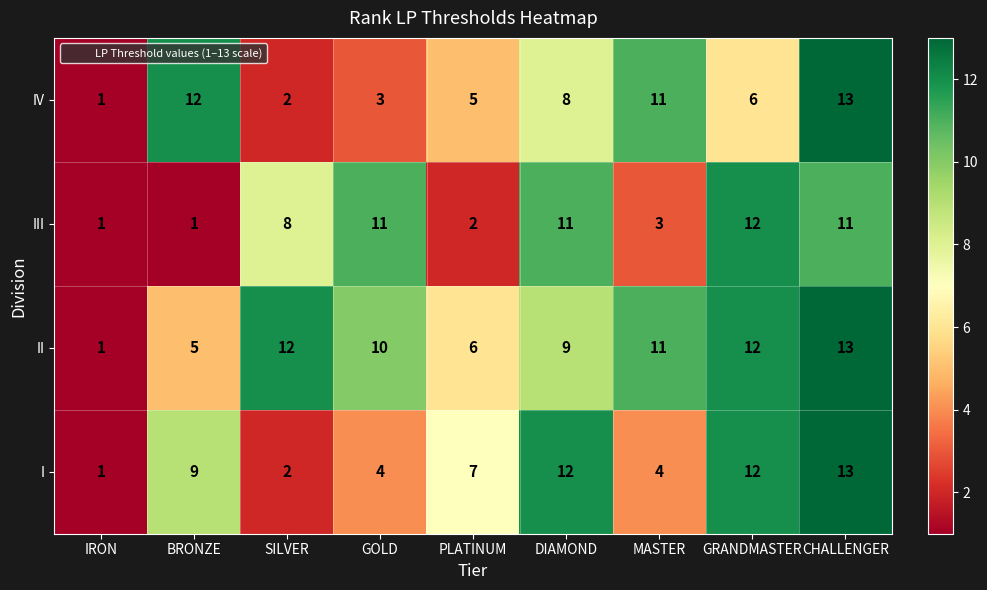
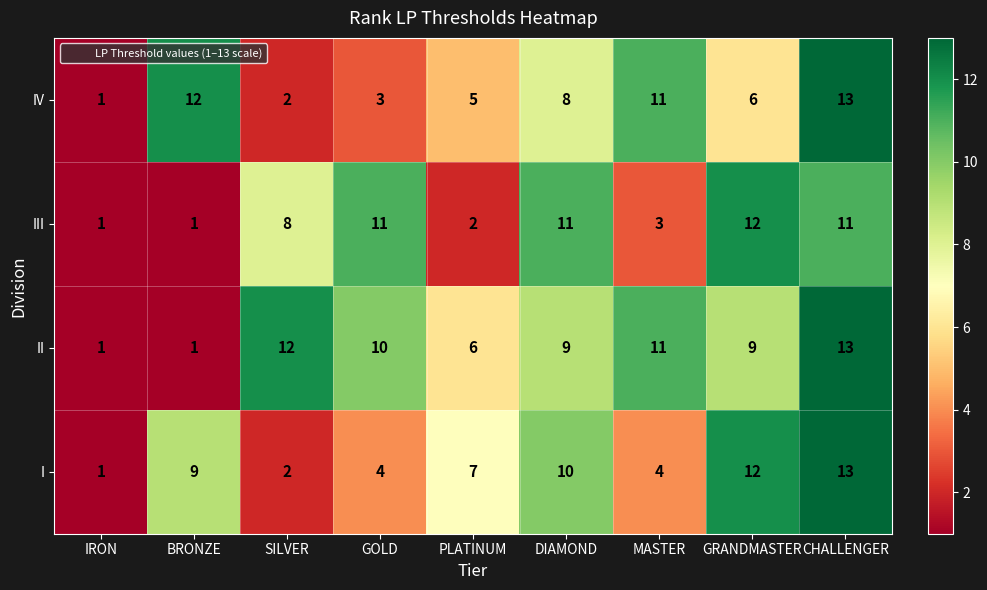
II, BRONZE: 5 -> 1
II, GRANDMASTER: 12 -> 9
I, DIAMOND: 12 -> 10
